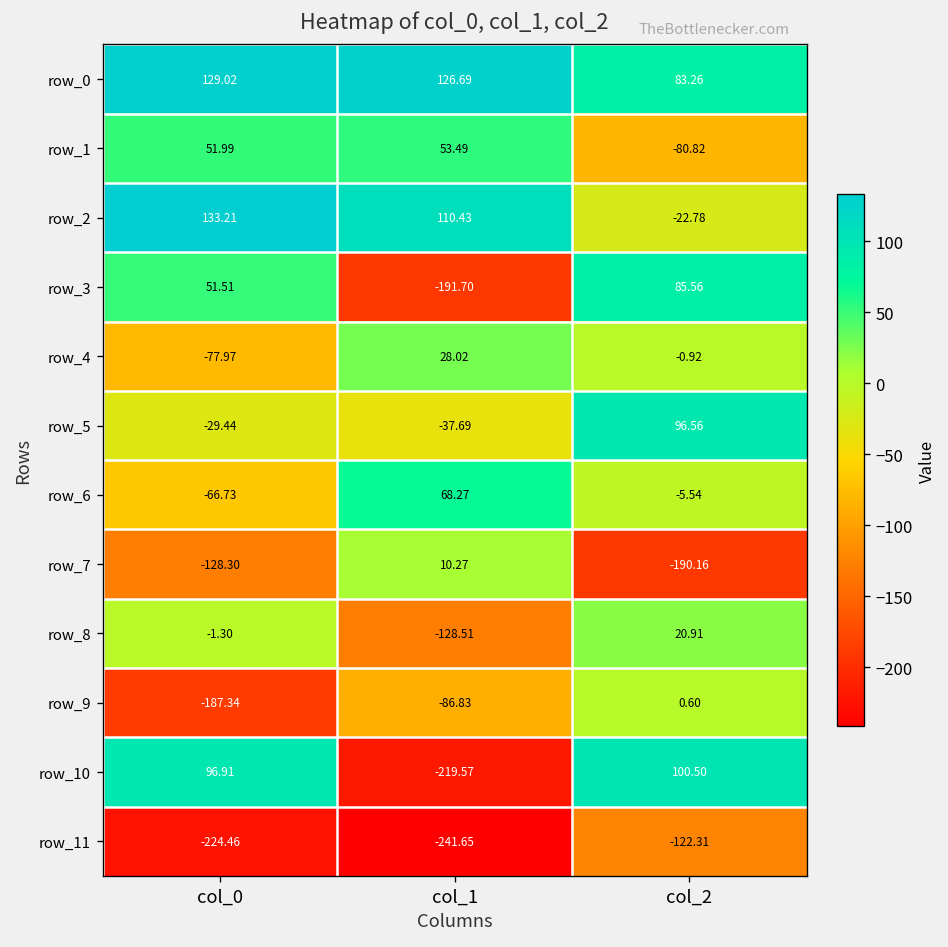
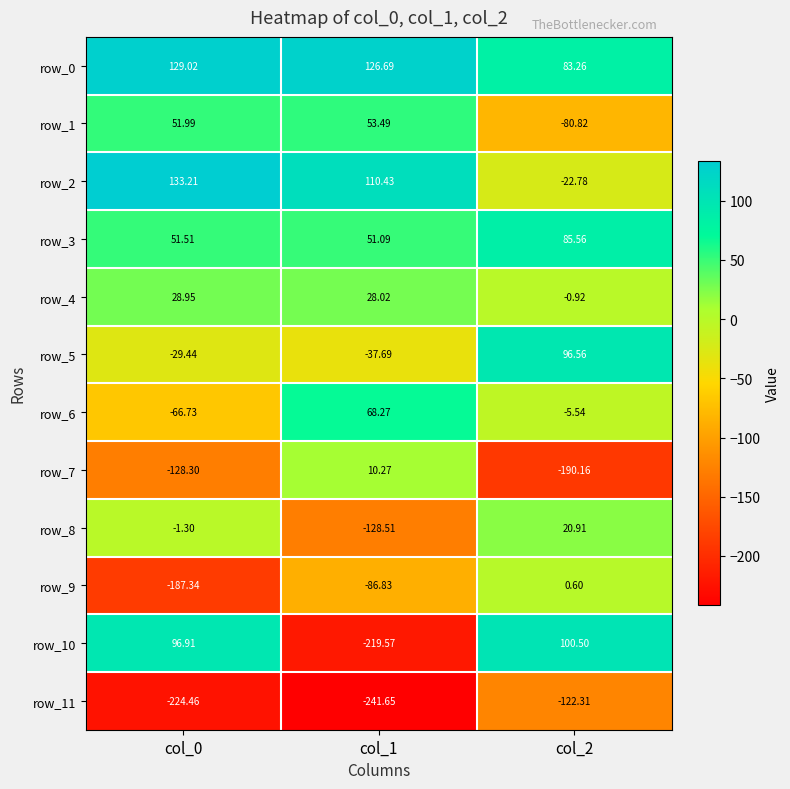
row_3, col_1: -191.70 -> 51.09
row_4, col_0: -77.97 -> 28.95
